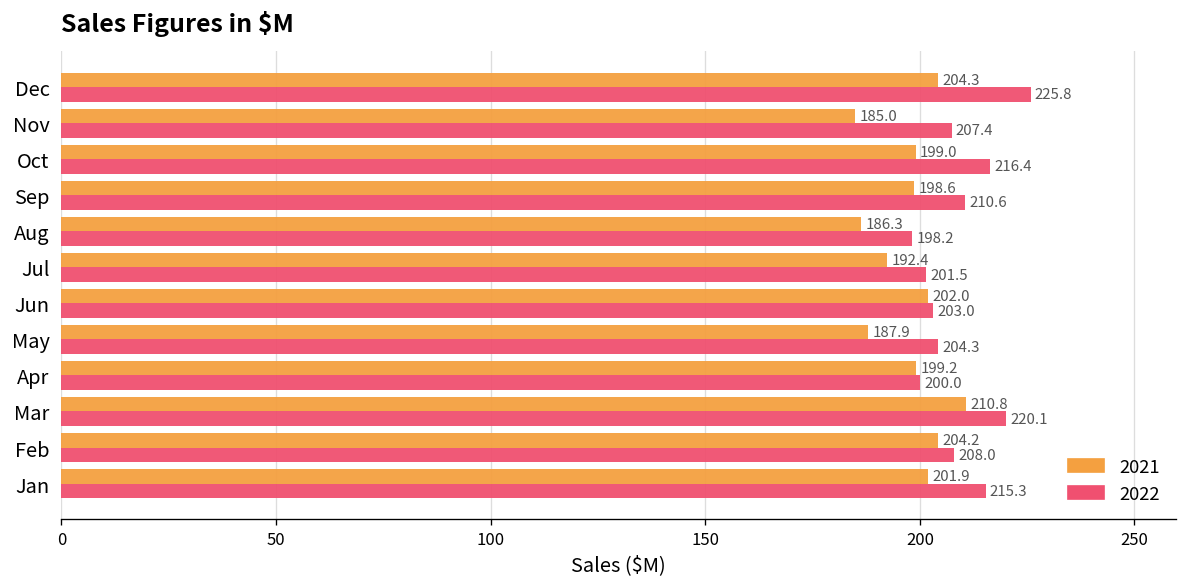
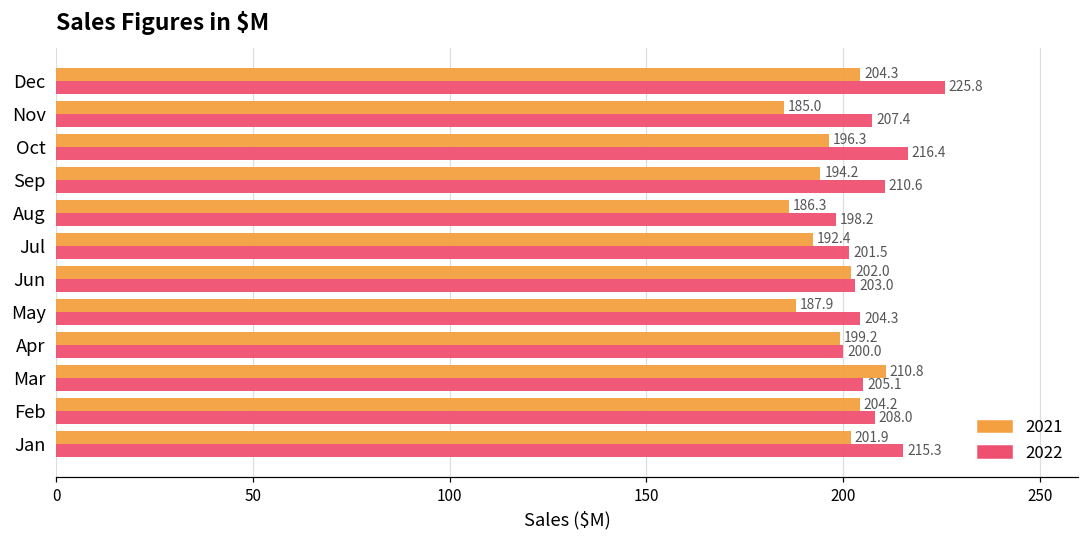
2021, Oct: 199.0 -> 196.3
2021, Sep: 198.6 -> 194.2
2022, Mar: 220.1 -> 205.1
